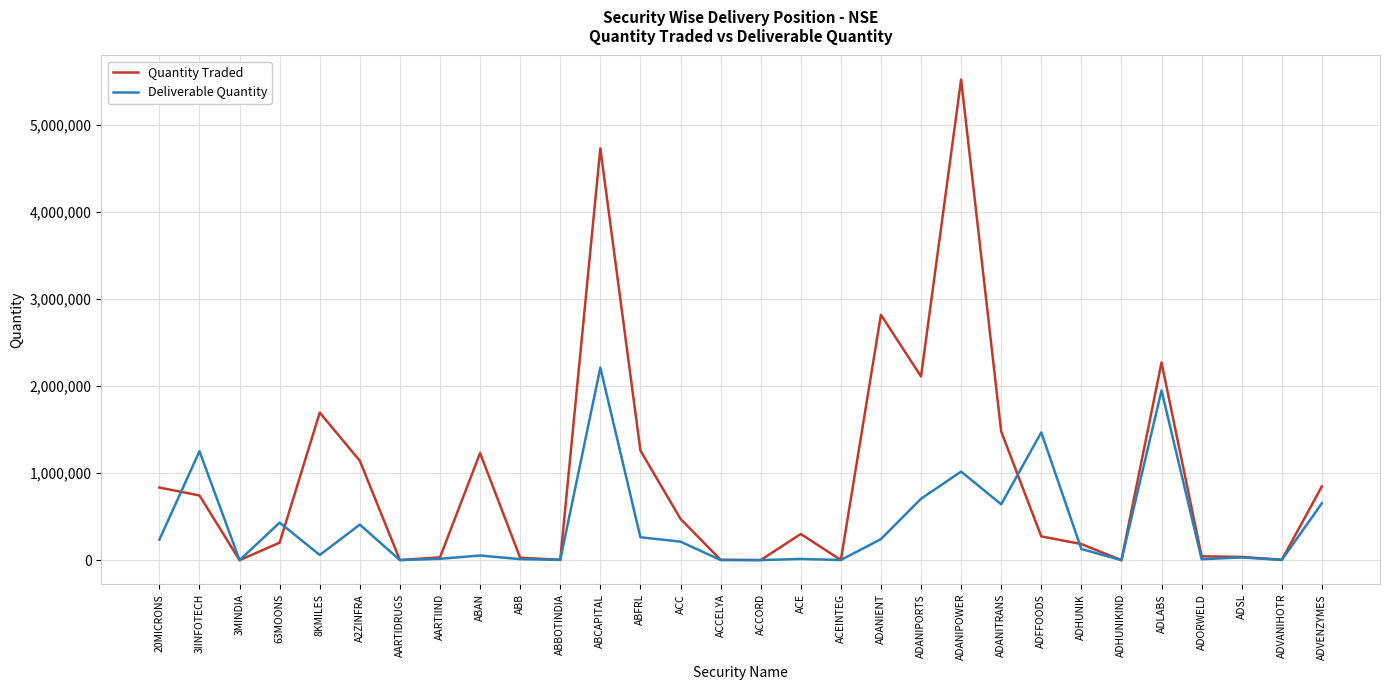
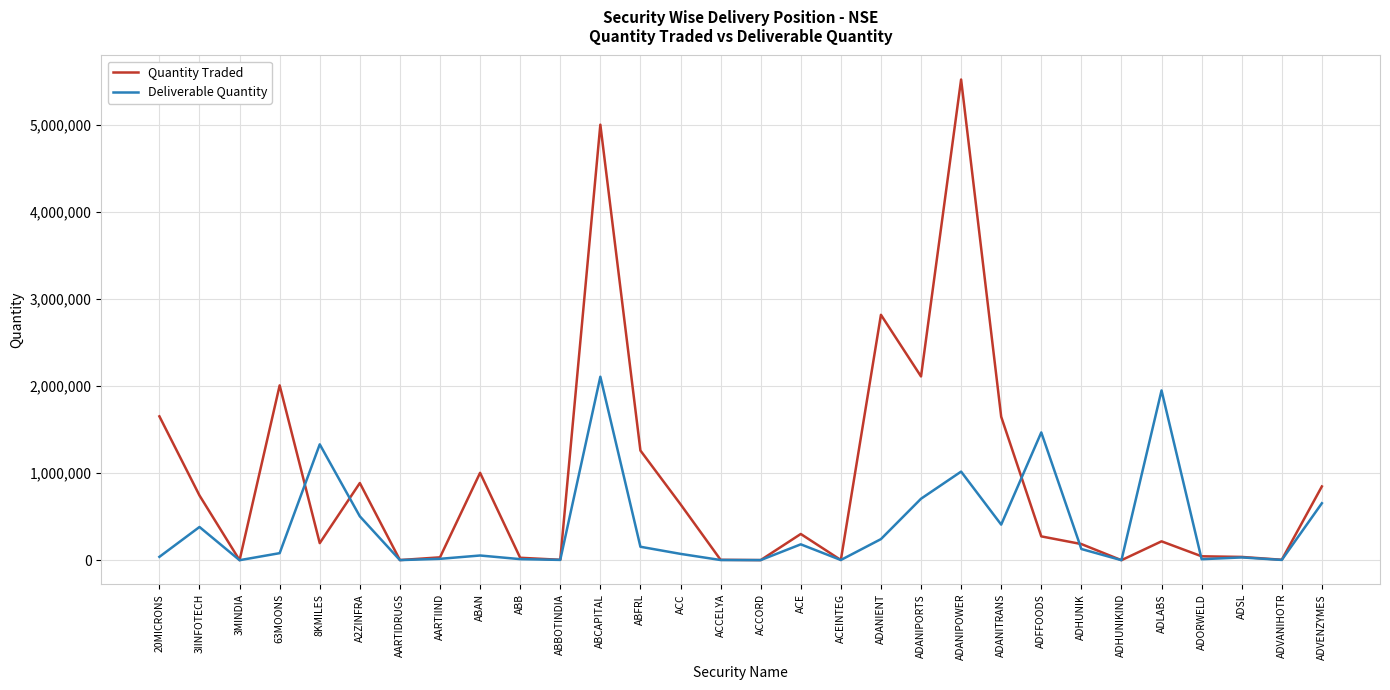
Quantity Traded, 20MICRONS: 800,000 -> 1,700,000
Deliverable Quantity, 20MICRONS: 200,000 -> 0
Deliverable Quantity, 3IINFOTECH: 1,300,000 -> 400,000
Quantity Traded, 63MOONS: 200,000 -> 2,000,000
Deliverable Quantity, 63MOONS: 400,000 -> 100,000
Quantity Traded, 8KMILES: 1,700,000 -> 200,000
Deliverable Quantity, 8KMILES: 100,000 -> 1,300,000
Quantity Traded, A2ZINFRA: 1,100,000 -> 900,000
Deliverable Quantity, A2ZINFRA: 400,000 -> 500,000
Quantity Traded, ABAN: 1,200,000 -> 1,000,000
Quantity Traded, ABCAPITAL: 4,700,000 -> 5,000,000
Deliverable Quantity, ABCAPITAL: 2,200,000 -> 2,100,000
Deliverable Quantity, ABFRL: 300,000 -> 200,000
Quantity Traded, ACC: 500,000 -> 600,000
Deliverable Quantity, ACC: 200,000 -> 100,000
Deliverable Quantity, ACE: 0 -> 200,000
Quantity Traded, ADANITRANS: 1,500,000 -> 1,600,000
Deliverable Quantity, ADANITRANS: 600,000 -> 400,000
Quantity Traded, ADLABS: 2,300,000 -> 200,000
